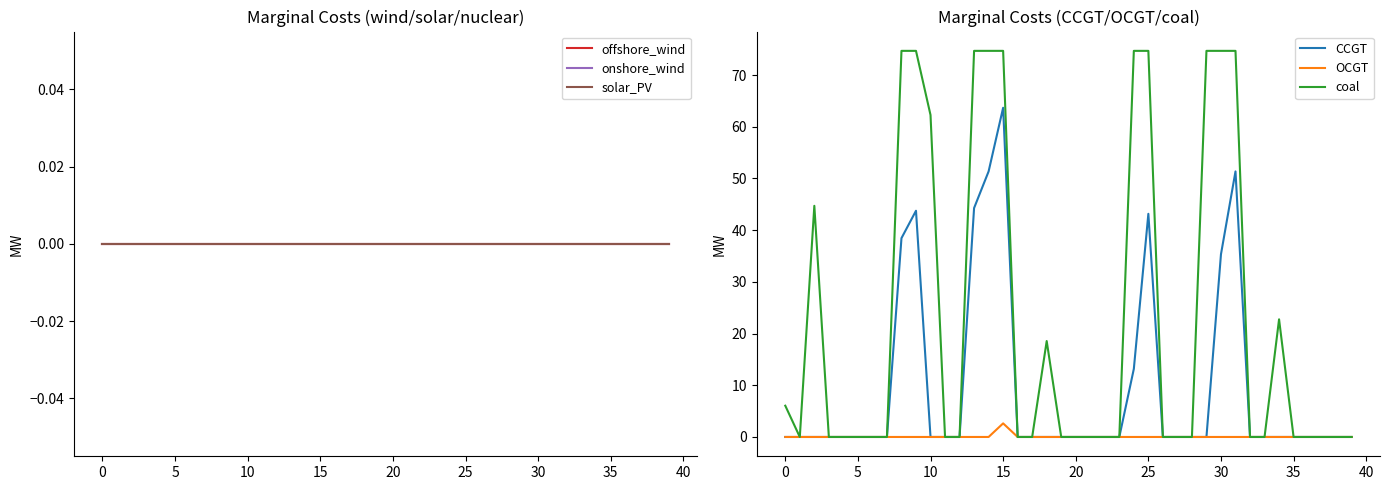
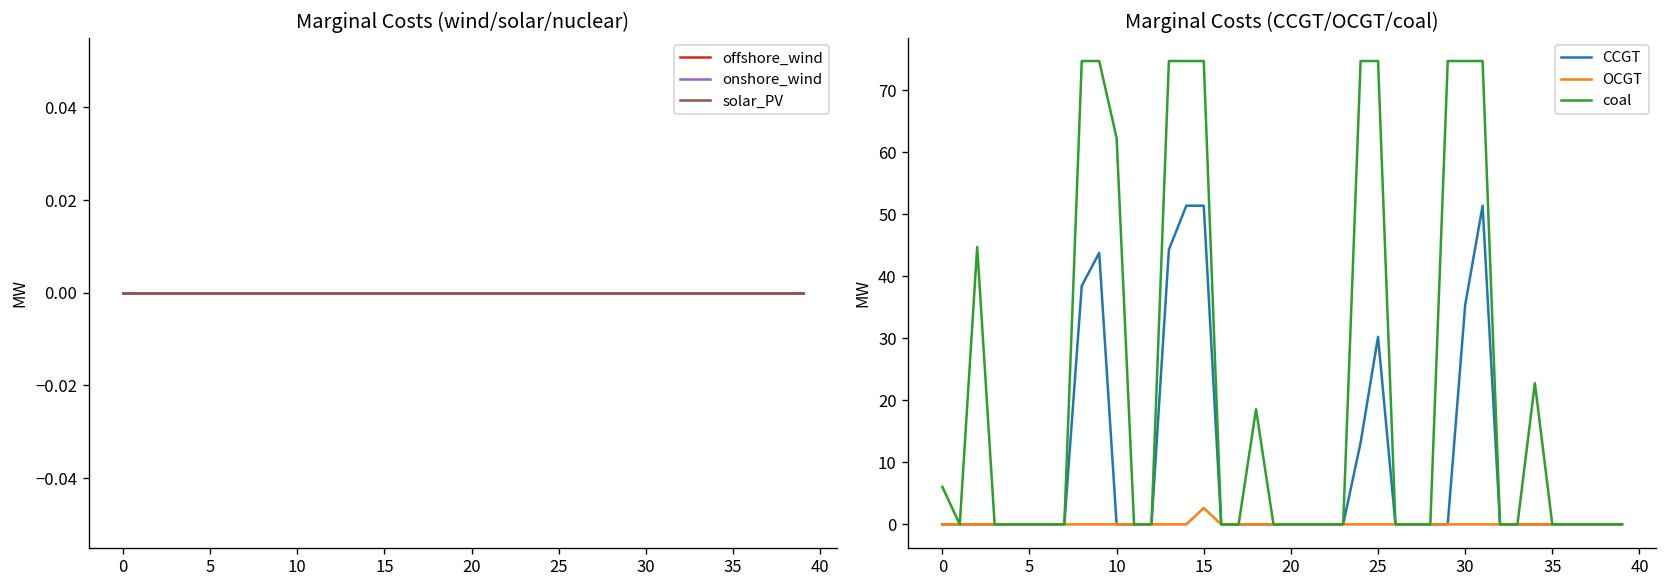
Marginal Costs (CCGT/OCGT/coal), CCGT, 15: 64 -> 51
Marginal Costs (CCGT/OCGT/coal), CCGT, 25: 43 -> 30
